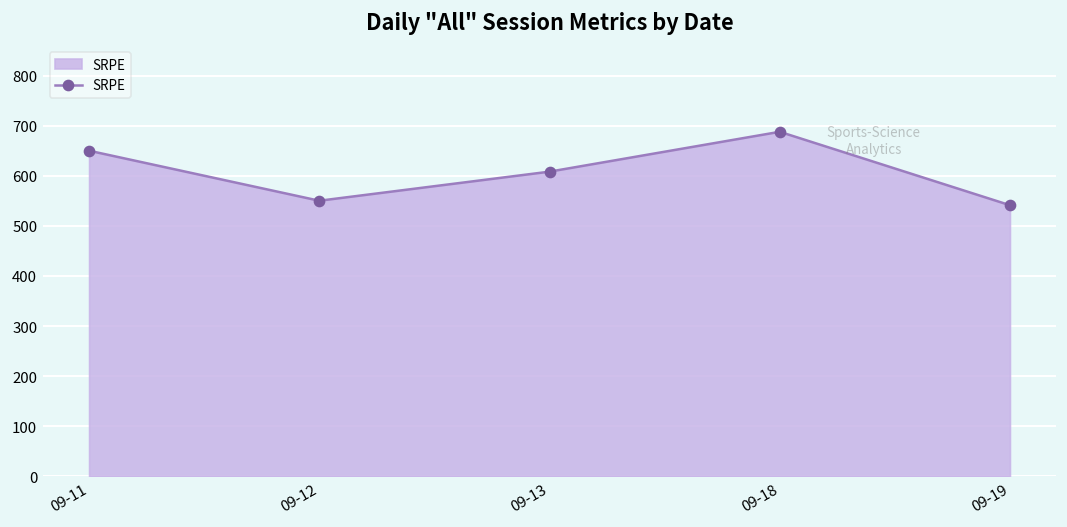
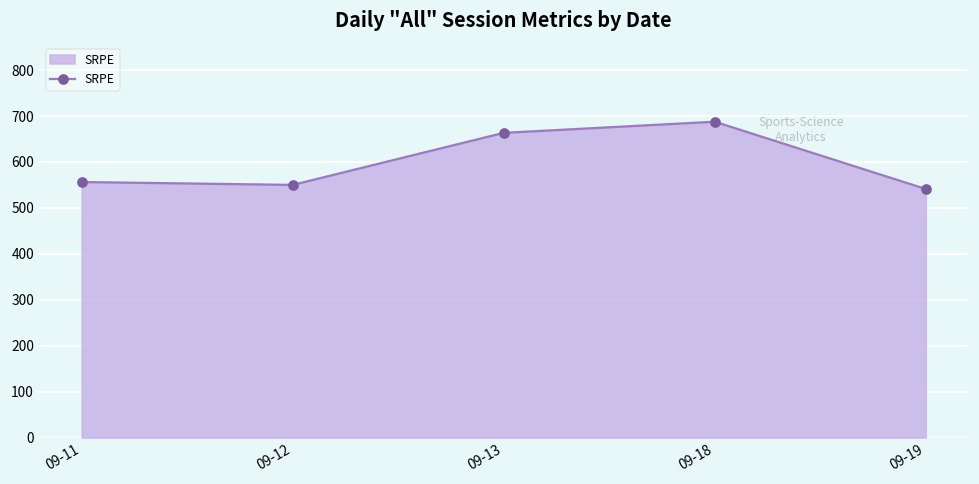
09-11: 650 -> 560
09-13: 610 -> 660
